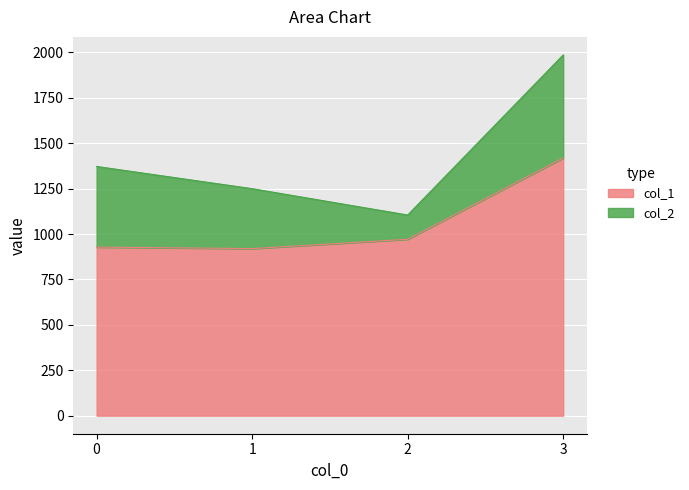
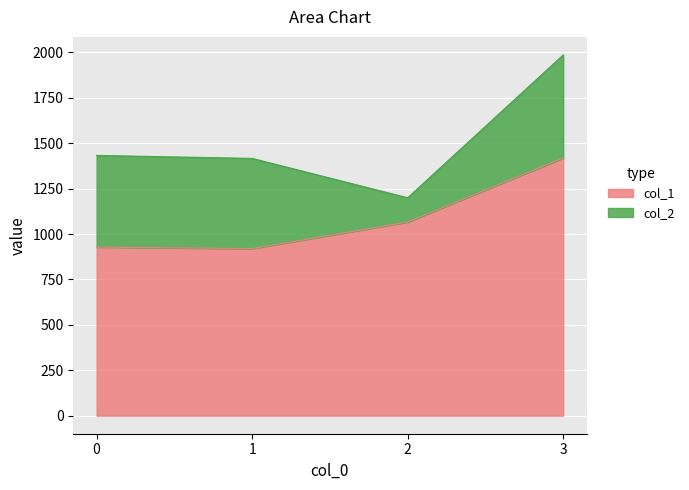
col_2, 0: 440 -> 500
col_2, 1: 330 -> 500
col_1, 2: 970 -> 1070
